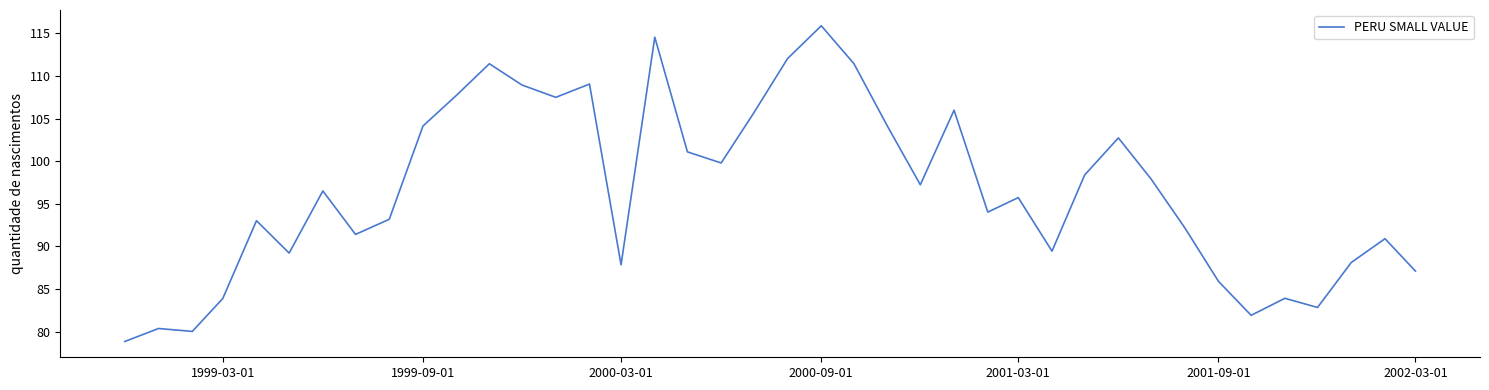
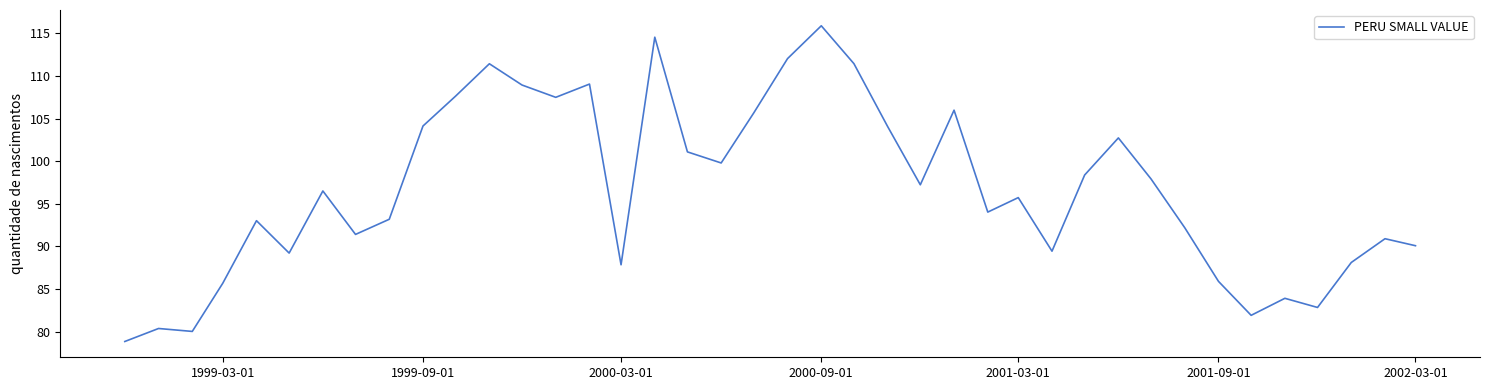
1999-03-01: 84 -> 86
2002-03-01: 87 -> 90
